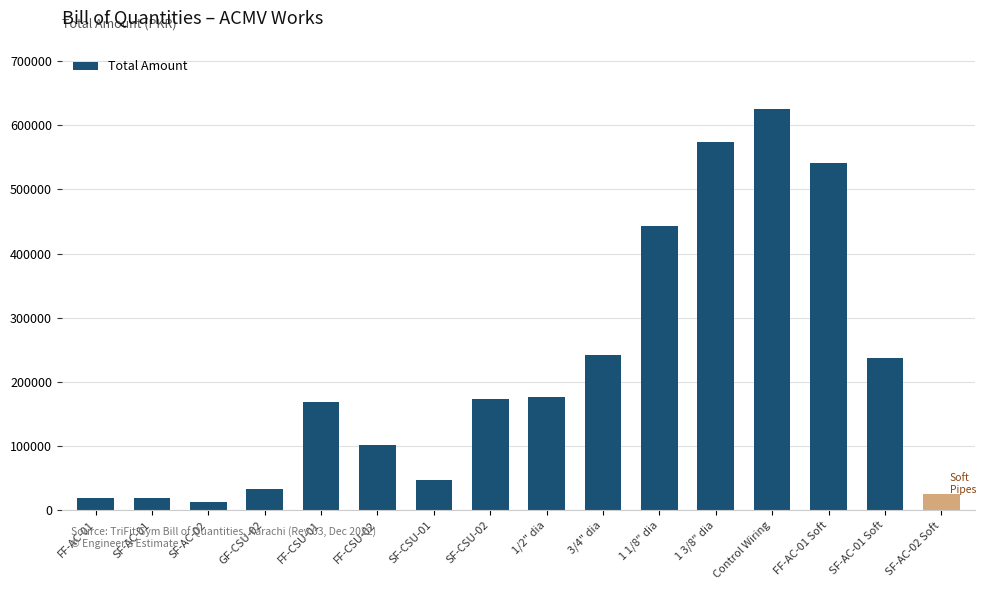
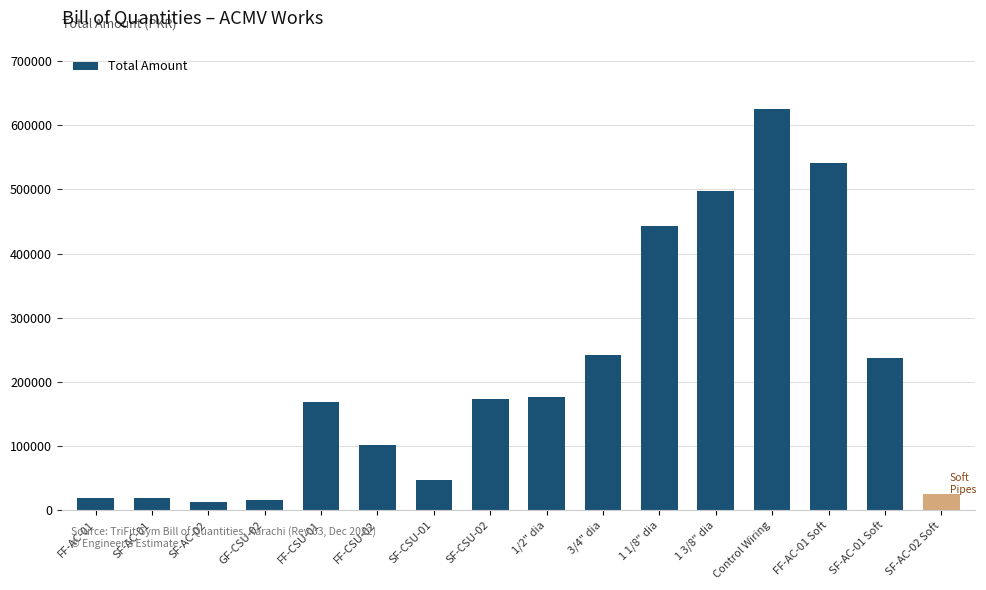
GF-CSU-02: 30000 -> 20000
1 3/8" dia: 570000 -> 500000
